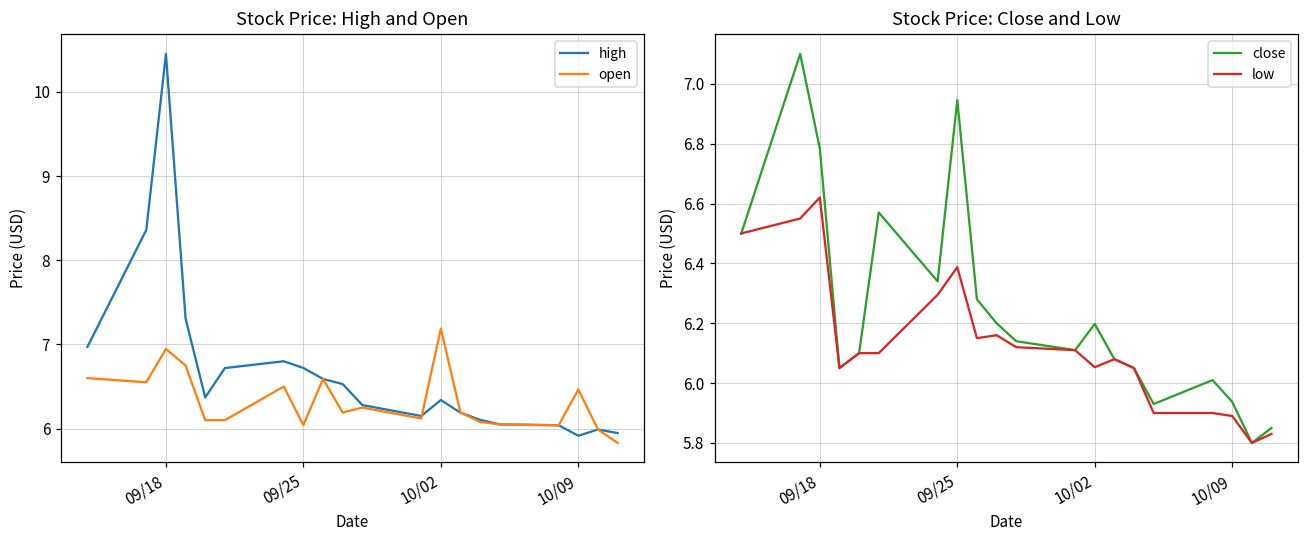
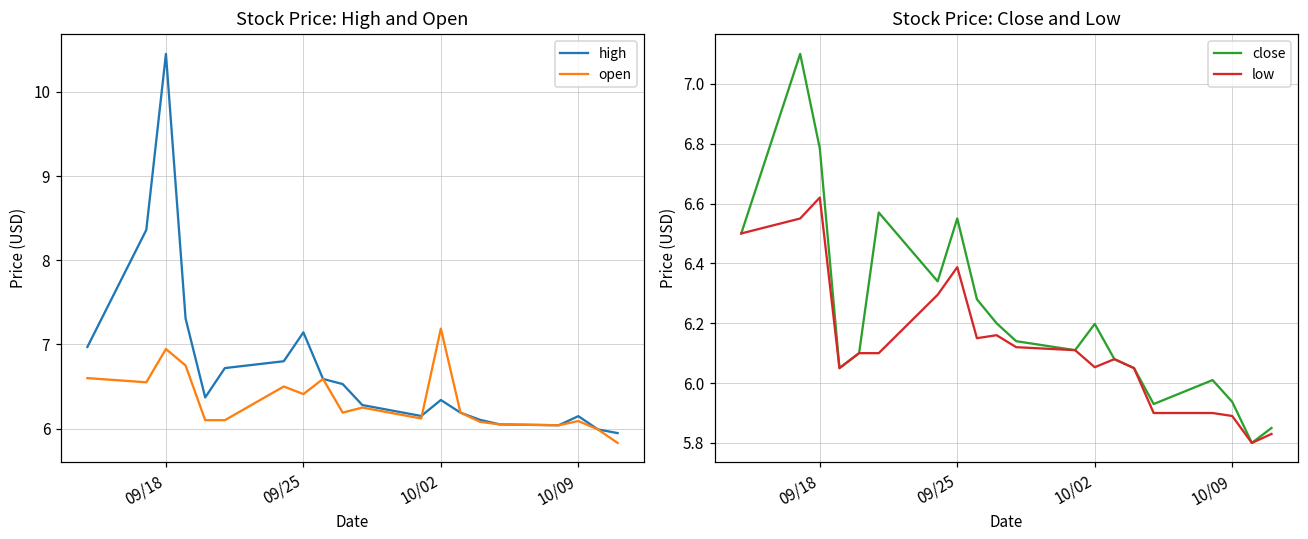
Stock Price: High and Open, high, 09/25: 6.7 -> 7.1
Stock Price: High and Open, open, 09/25: 6.0 -> 6.4
Stock Price: High and Open, high, 10/09: 5.9 -> 6.1
Stock Price: High and Open, open, 10/09: 6.5 -> 6.1
Stock Price: Close and Low, close, 09/25: 6.95 -> 6.55
